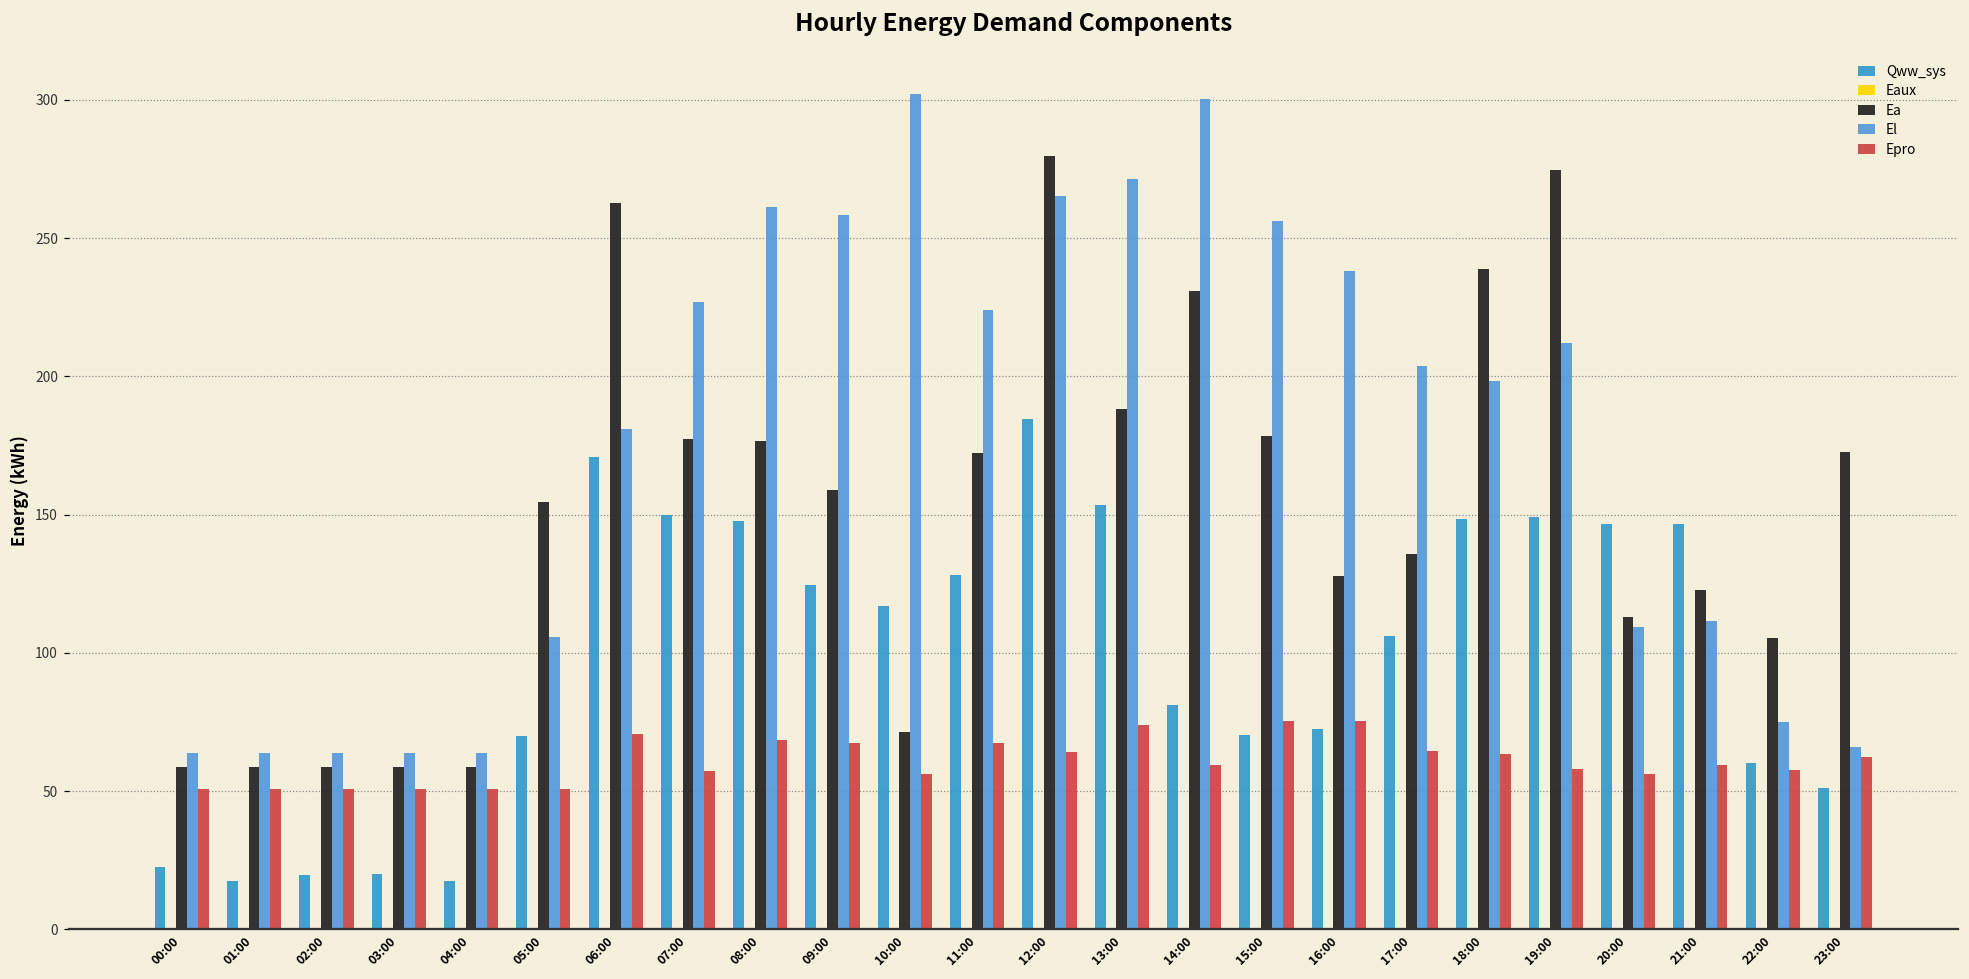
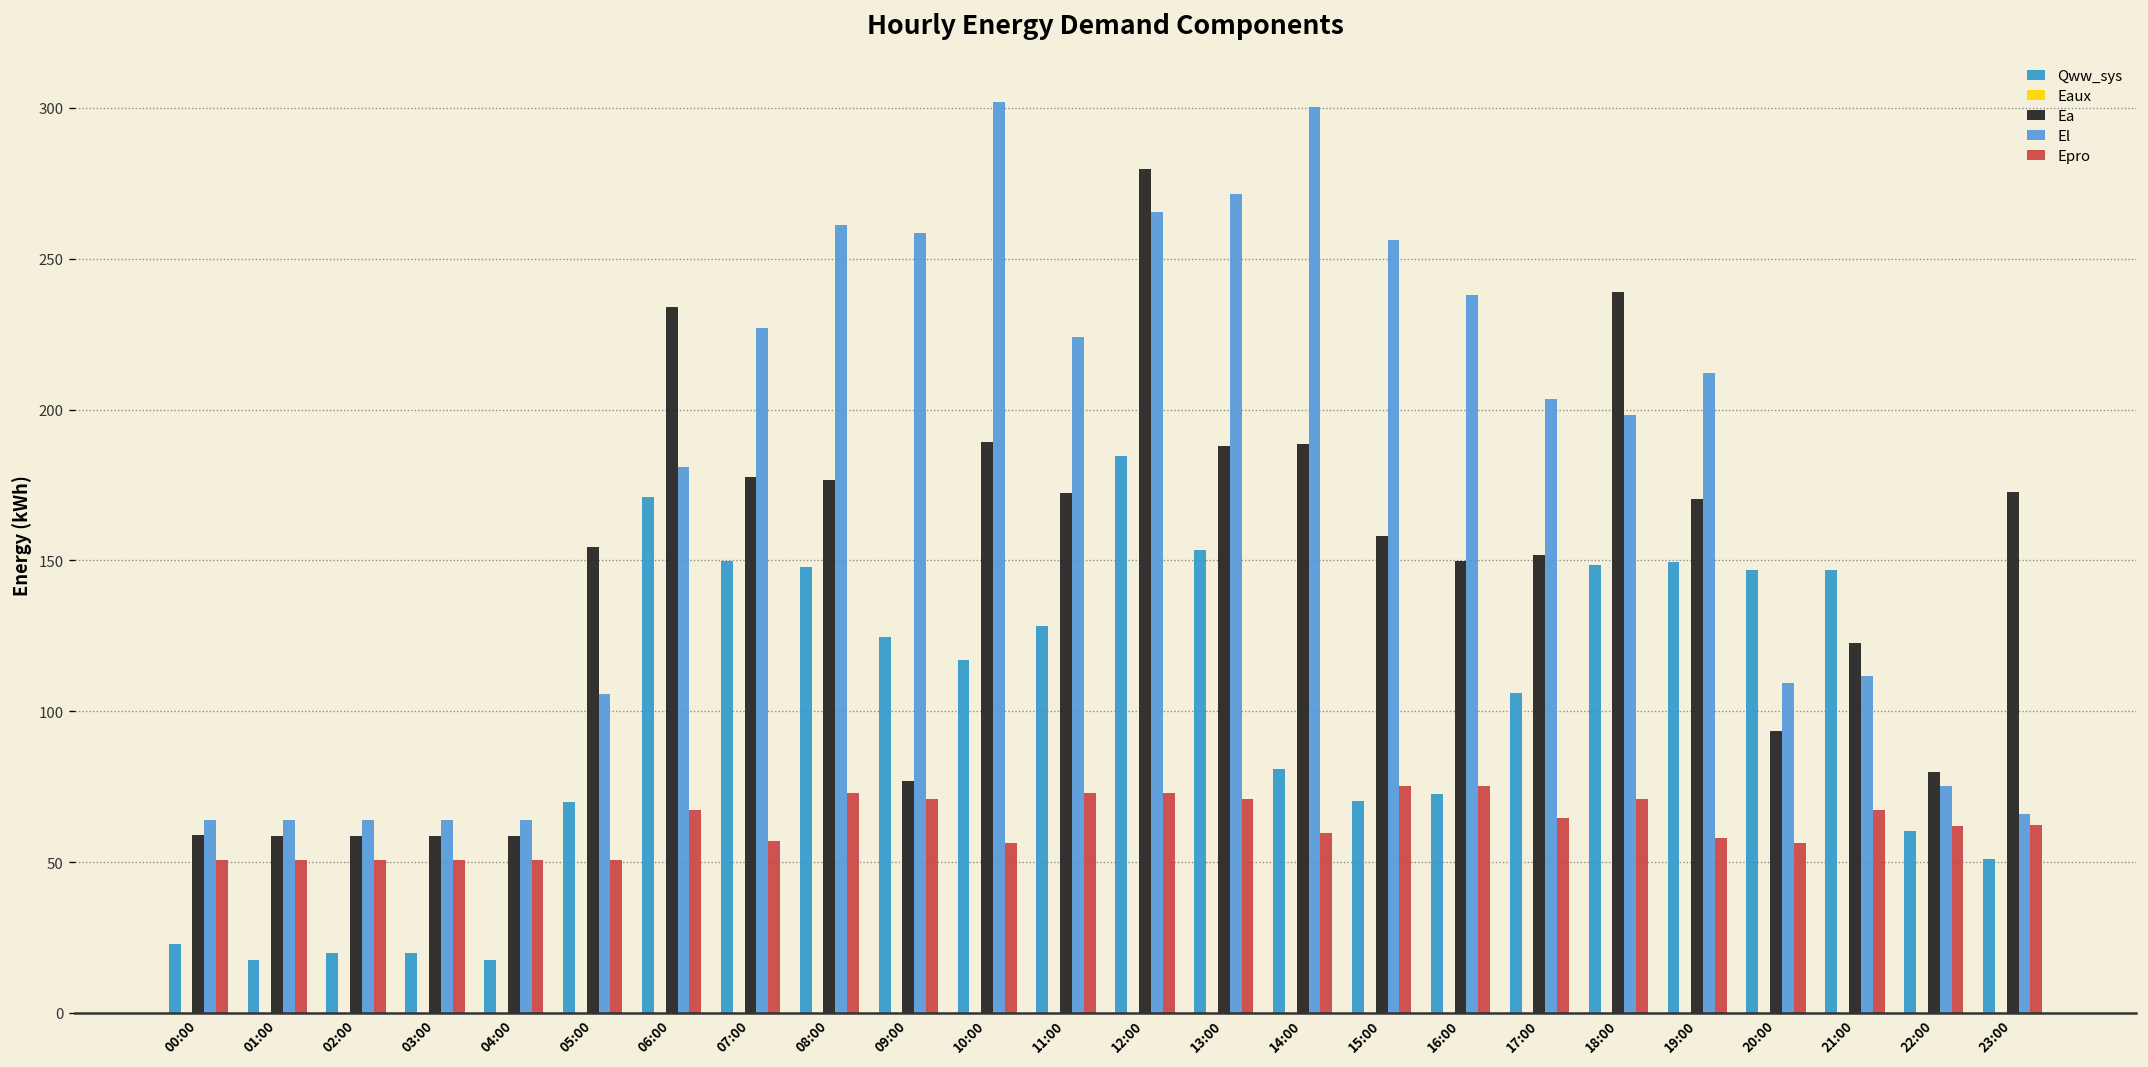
Ea, 06:00: 263 -> 234
Epro, 06:00: 71 -> 67
Epro, 08:00: 69 -> 73
Ea, 09:00: 159 -> 77
Epro, 09:00: 68 -> 71
Ea, 10:00: 71 -> 189
Epro, 11:00: 67 -> 73
Epro, 12:00: 64 -> 73
Epro, 13:00: 74 -> 71
Ea, 14:00: 231 -> 189
Ea, 15:00: 178 -> 158
Ea, 16:00: 128 -> 150
Ea, 17:00: 136 -> 152
Epro, 18:00: 63 -> 71
Ea, 19:00: 275 -> 170
Ea, 20:00: 113 -> 93
Epro, 21:00: 60 -> 67
Ea, 22:00: 105 -> 80
Epro, 22:00: 58 -> 62
